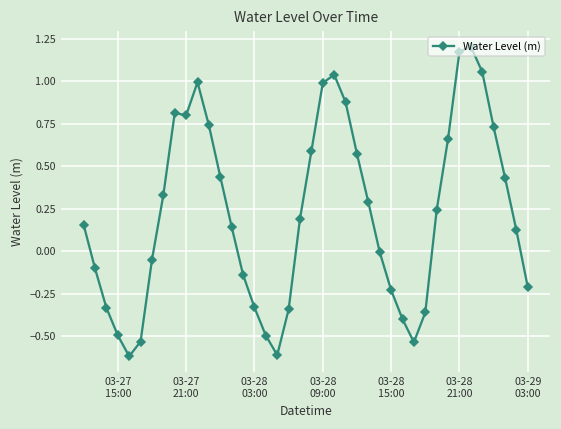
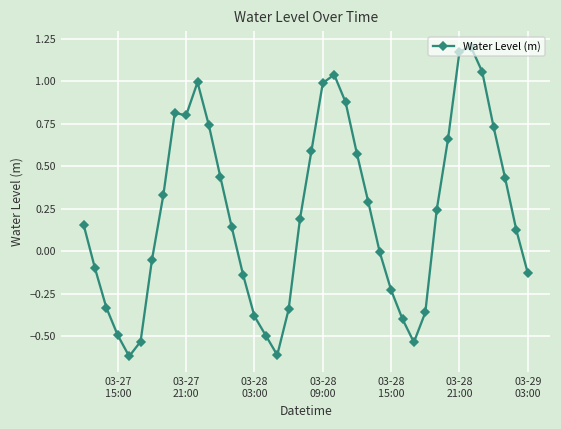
03-28 03:00: -0.33 -> -0.38
03-29 03:00: -0.21 -> -0.13
